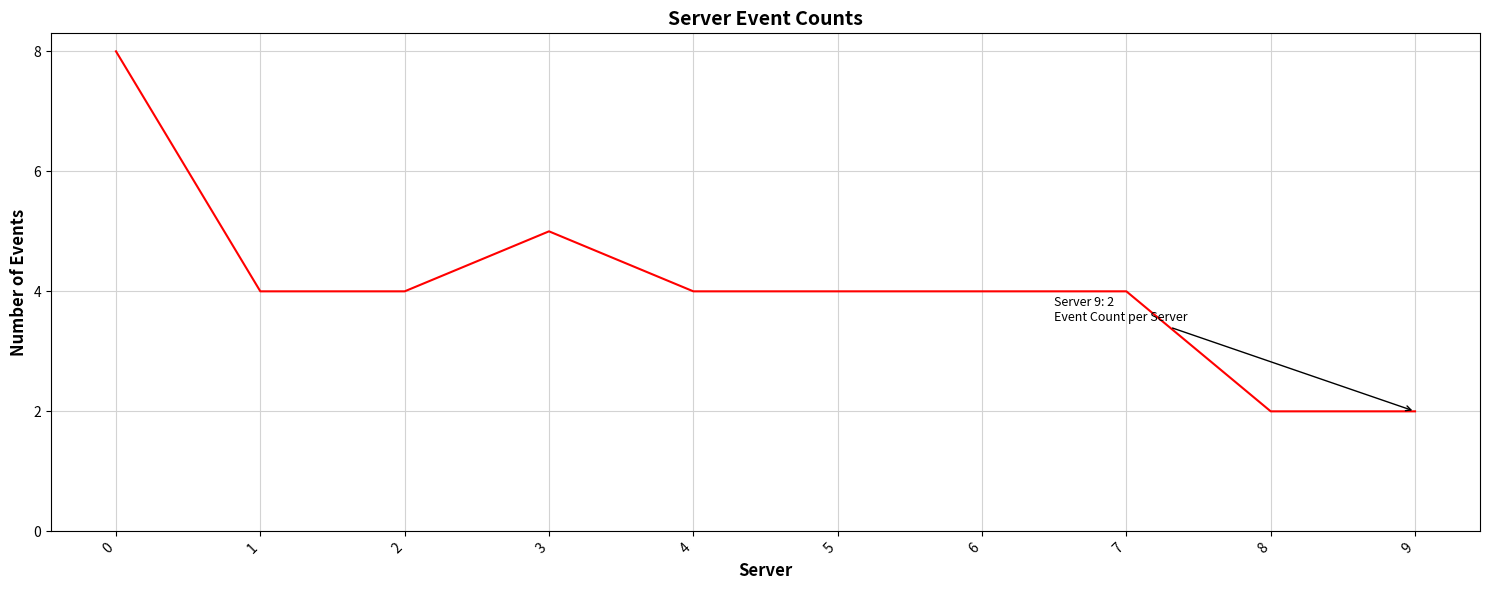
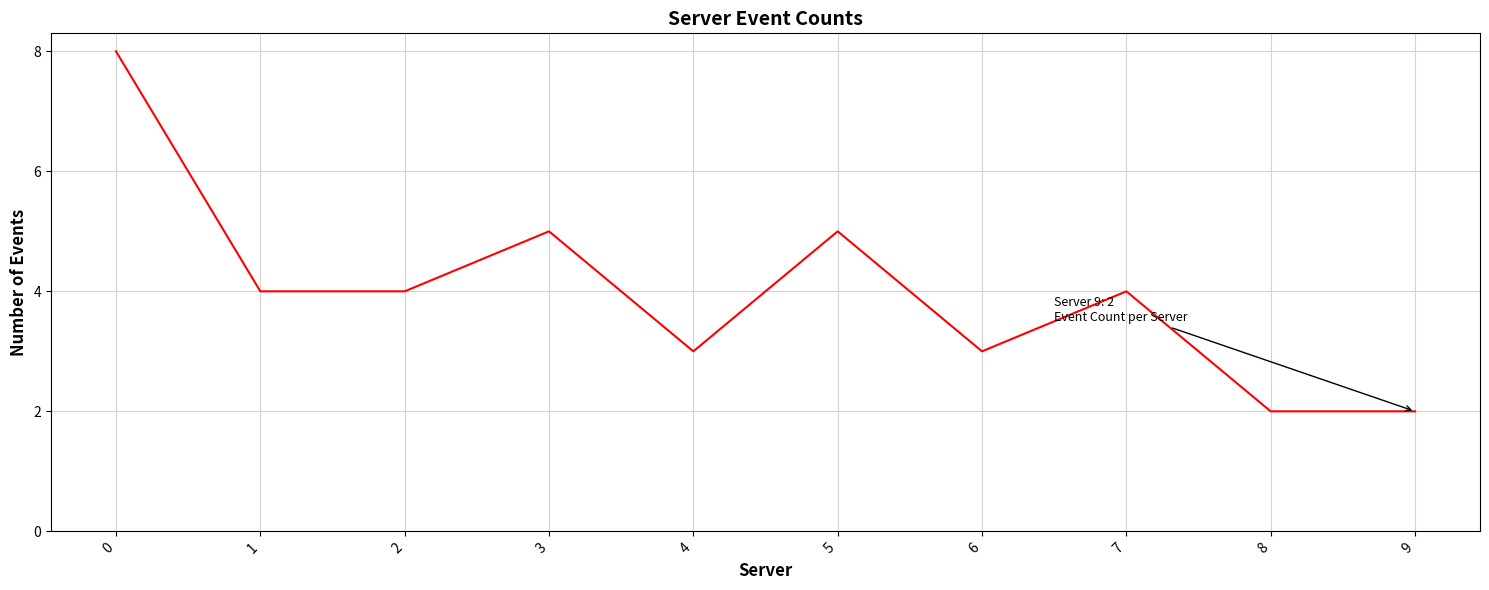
4: 4 -> 3
5: 4 -> 5
6: 4 -> 3
